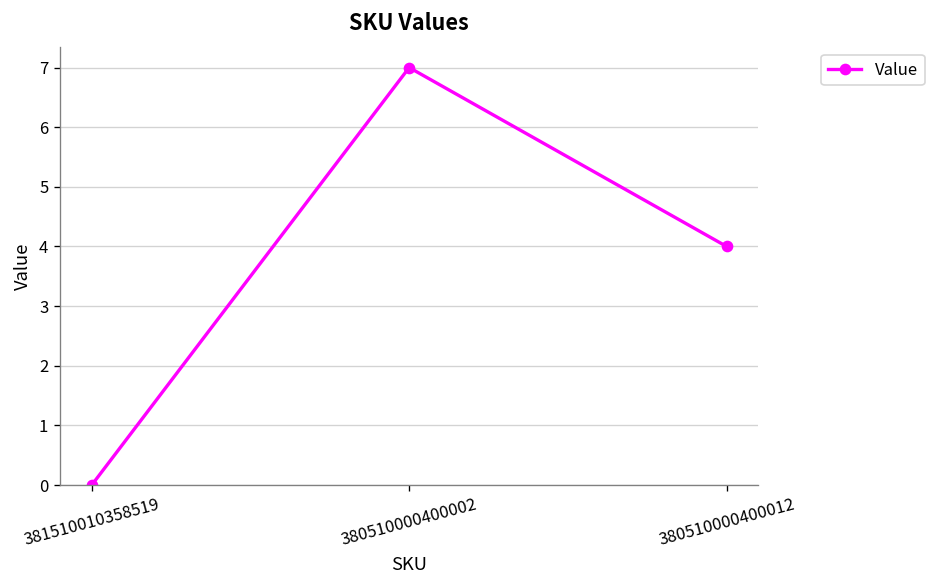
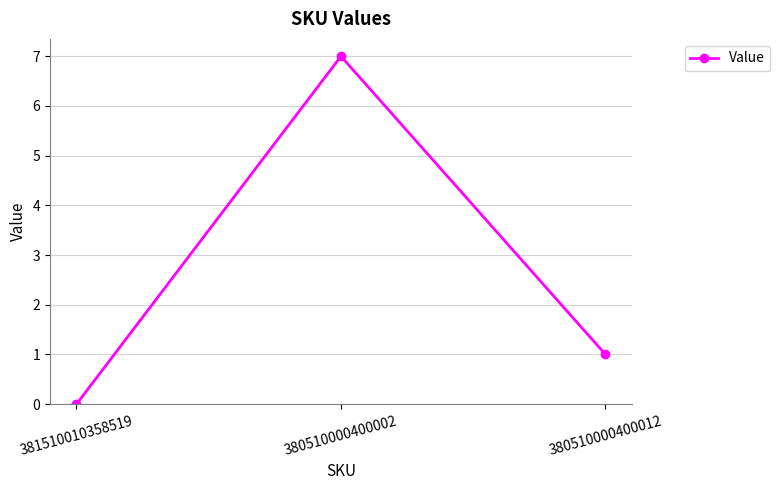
380510000400012: 4 -> 1
